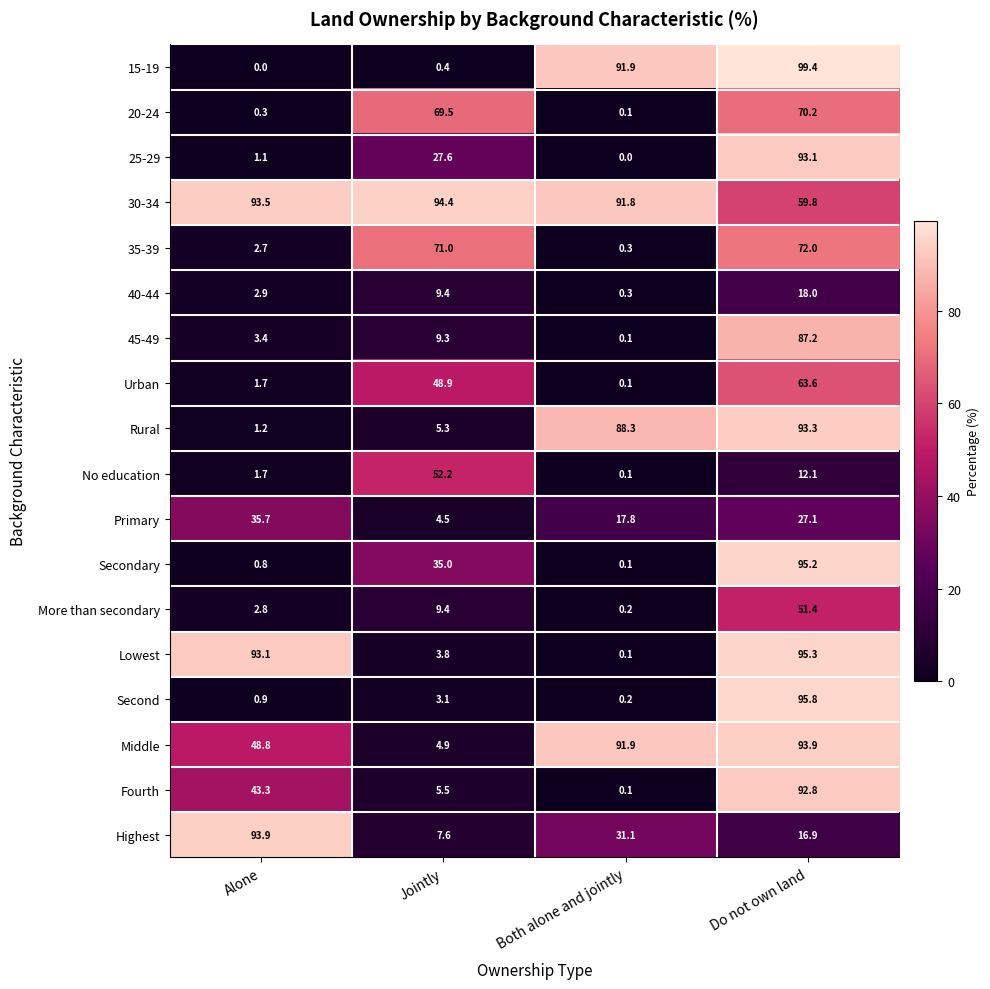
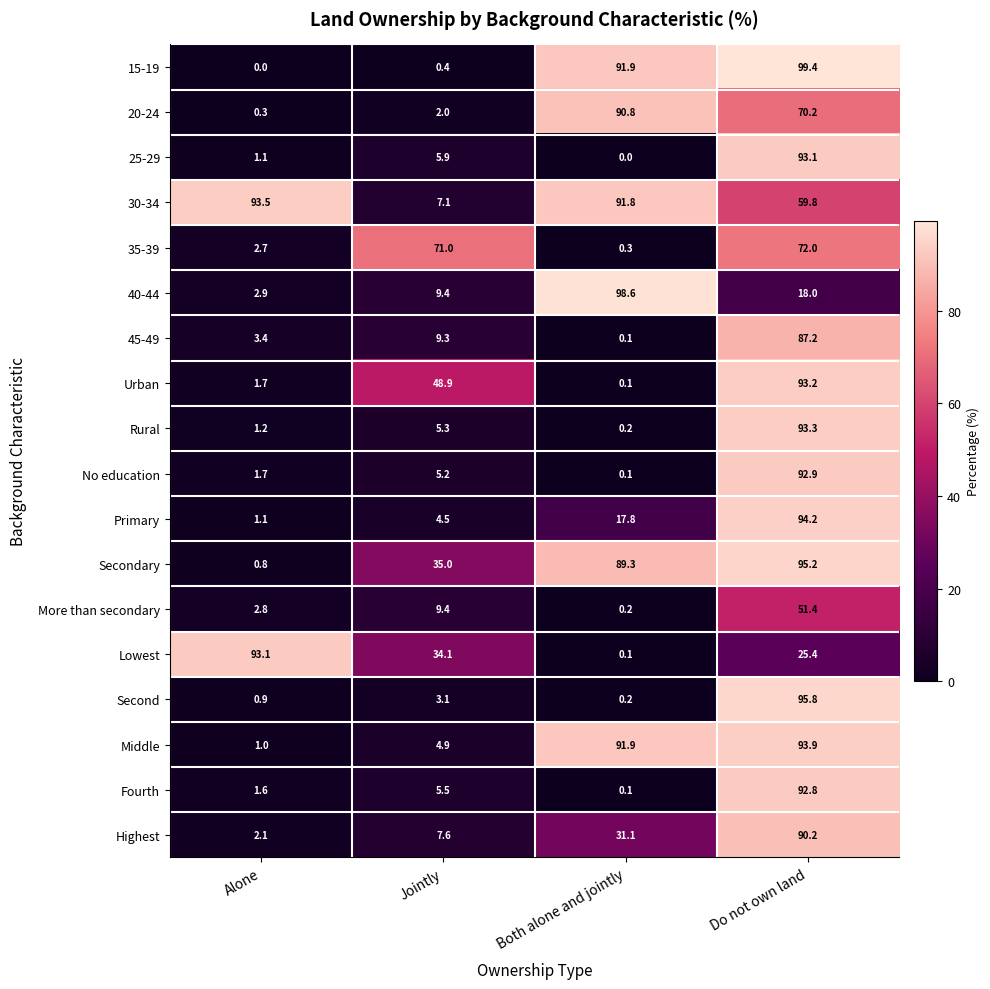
20-24, Jointly: 69.5 -> 2.0
20-24, Both alone and jointly: 0.1 -> 90.8
25-29, Jointly: 27.6 -> 5.9
30-34, Jointly: 94.4 -> 7.1
40-44, Both alone and jointly: 0.3 -> 98.6
Urban, Do not own land: 63.6 -> 93.2
Rural, Both alone and jointly: 88.3 -> 0.2
No education, Jointly: 52.2 -> 5.2
No education, Do not own land: 12.1 -> 92.9
Primary, Alone: 35.7 -> 1.1
Primary, Do not own land: 27.1 -> 94.2
Secondary, Both alone and jointly: 0.1 -> 89.3
Lowest, Jointly: 3.8 -> 34.1
Lowest, Do not own land: 95.3 -> 25.4
Middle, Alone: 48.8 -> 1.0
Fourth, Alone: 43.3 -> 1.6
Highest, Alone: 93.9 -> 2.1
Highest, Do not own land: 16.9 -> 90.2
